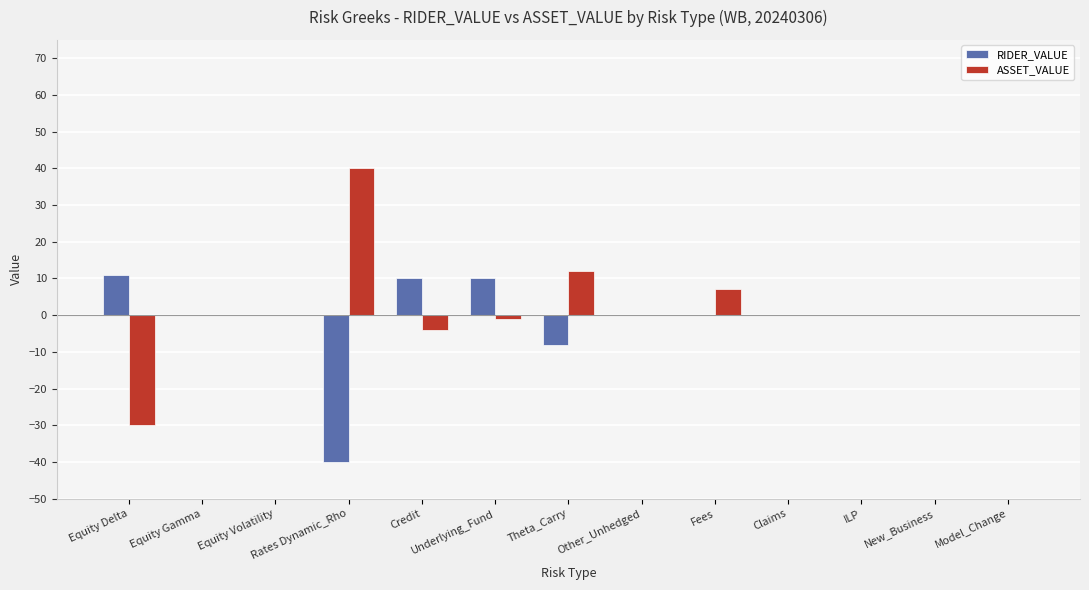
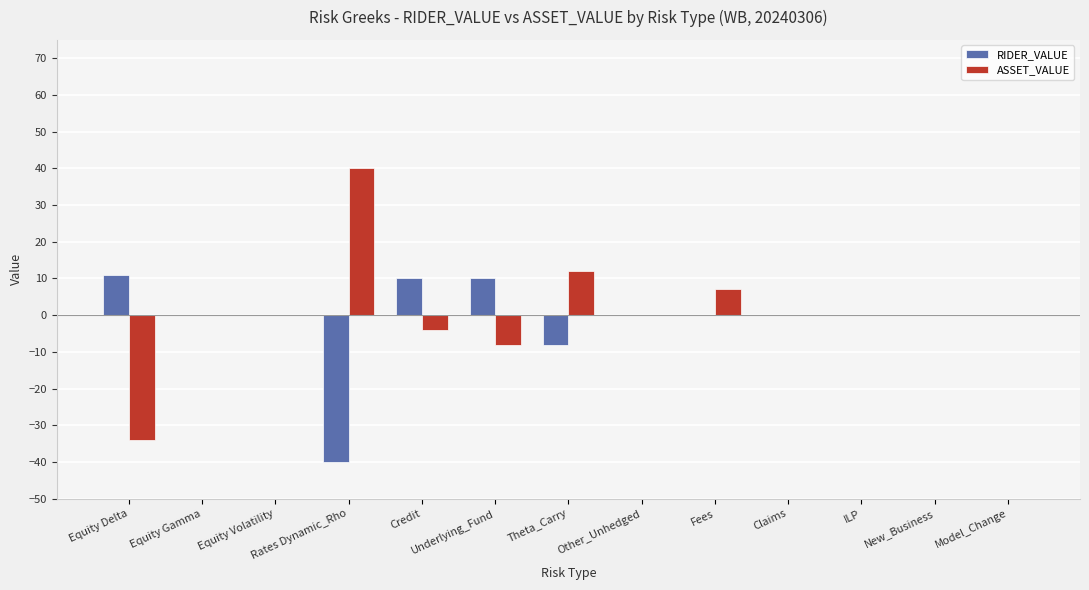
ASSET_VALUE, Equity Delta: -30 -> -34
ASSET_VALUE, Underlying_Fund: -1 -> -8
